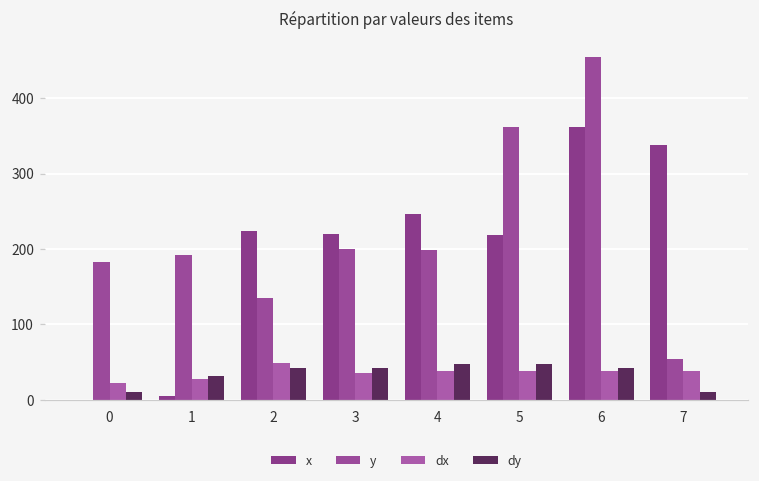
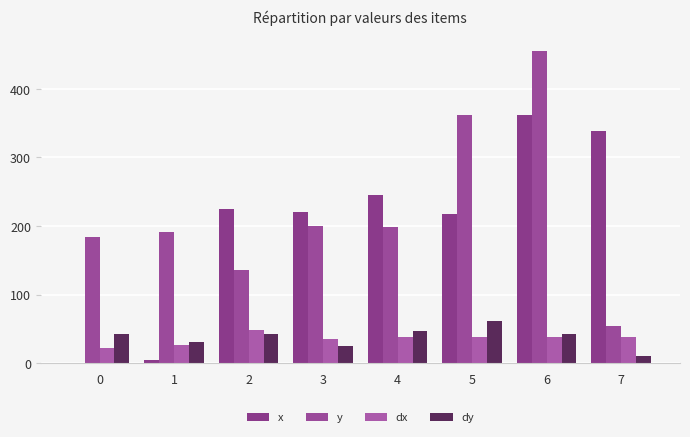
dy, 0: 10 -> 40
dy, 3: 40 -> 20
dy, 5: 50 -> 60
